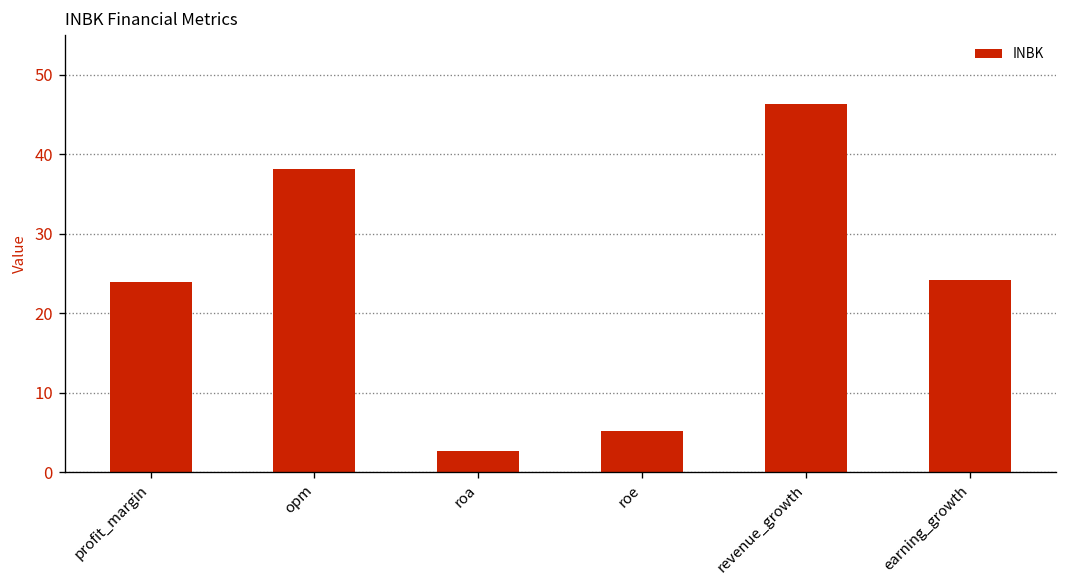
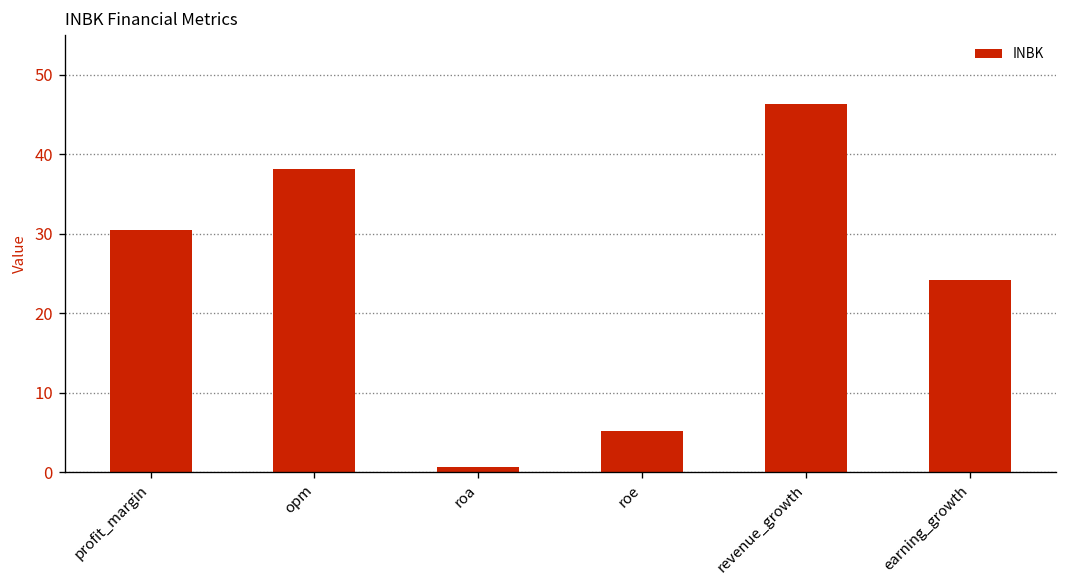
profit_margin: 24 -> 30
roa: 3 -> 1
